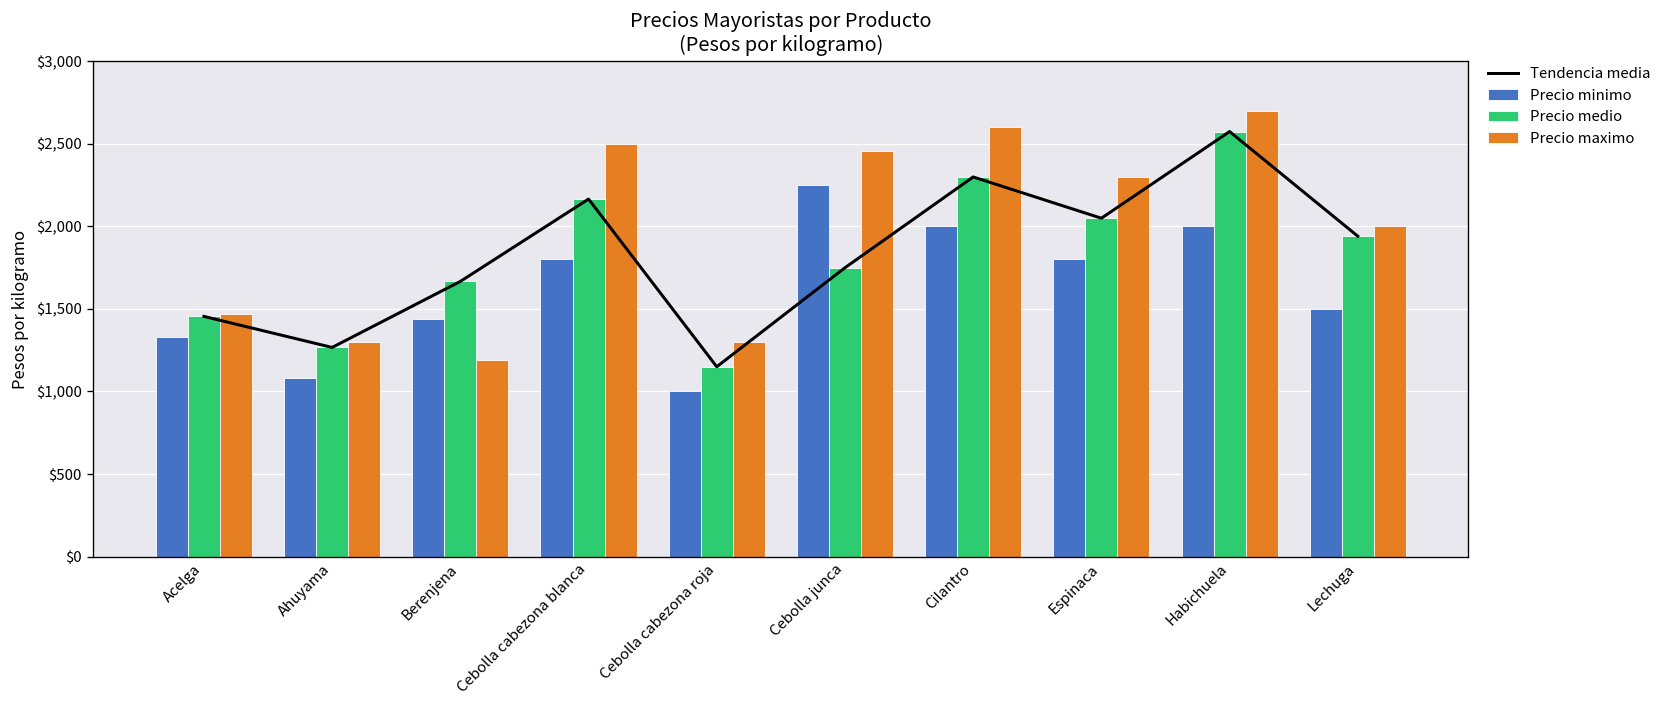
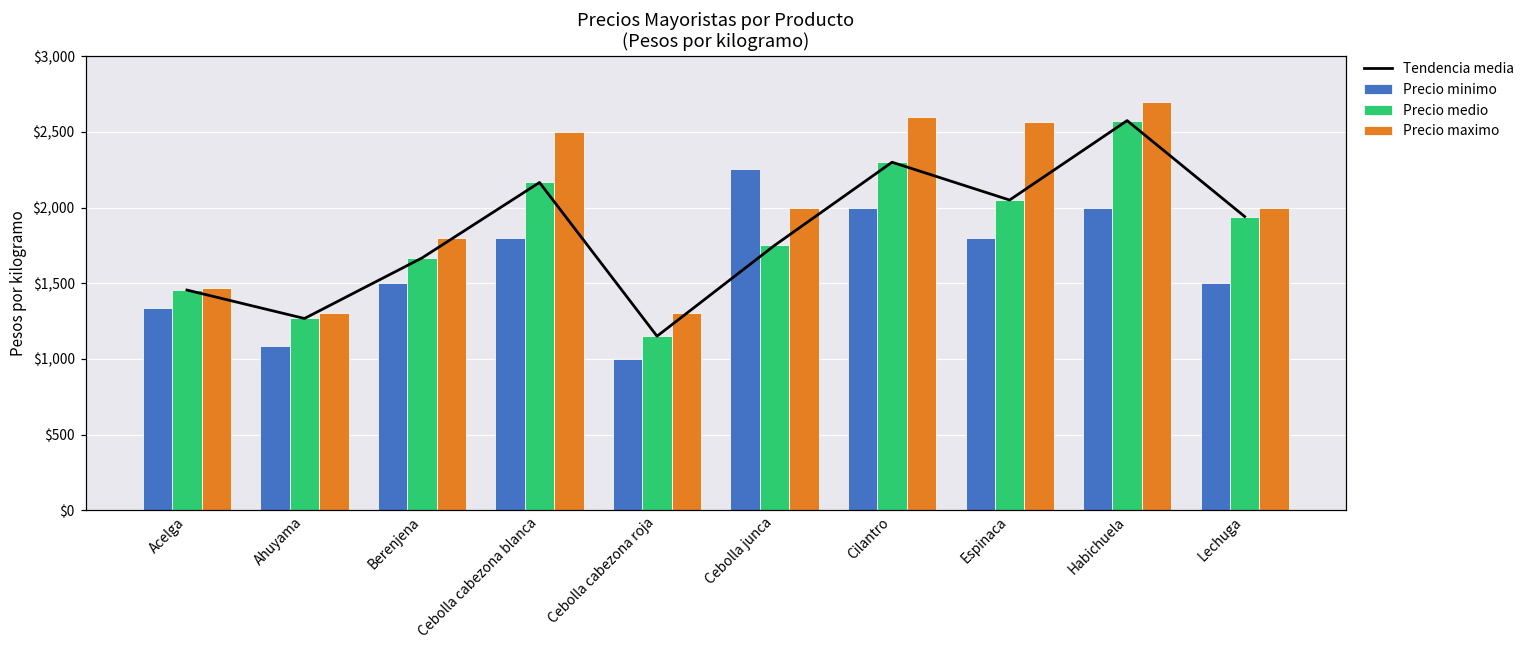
Precio minimo, Berenjena: $1,440 -> $1,500
Precio maximo, Berenjena: $1,190 -> $1,800
Precio maximo, Cebolla junca: $2,460 -> $2,000
Precio maximo, Espinaca: $2,300 -> $2,560
